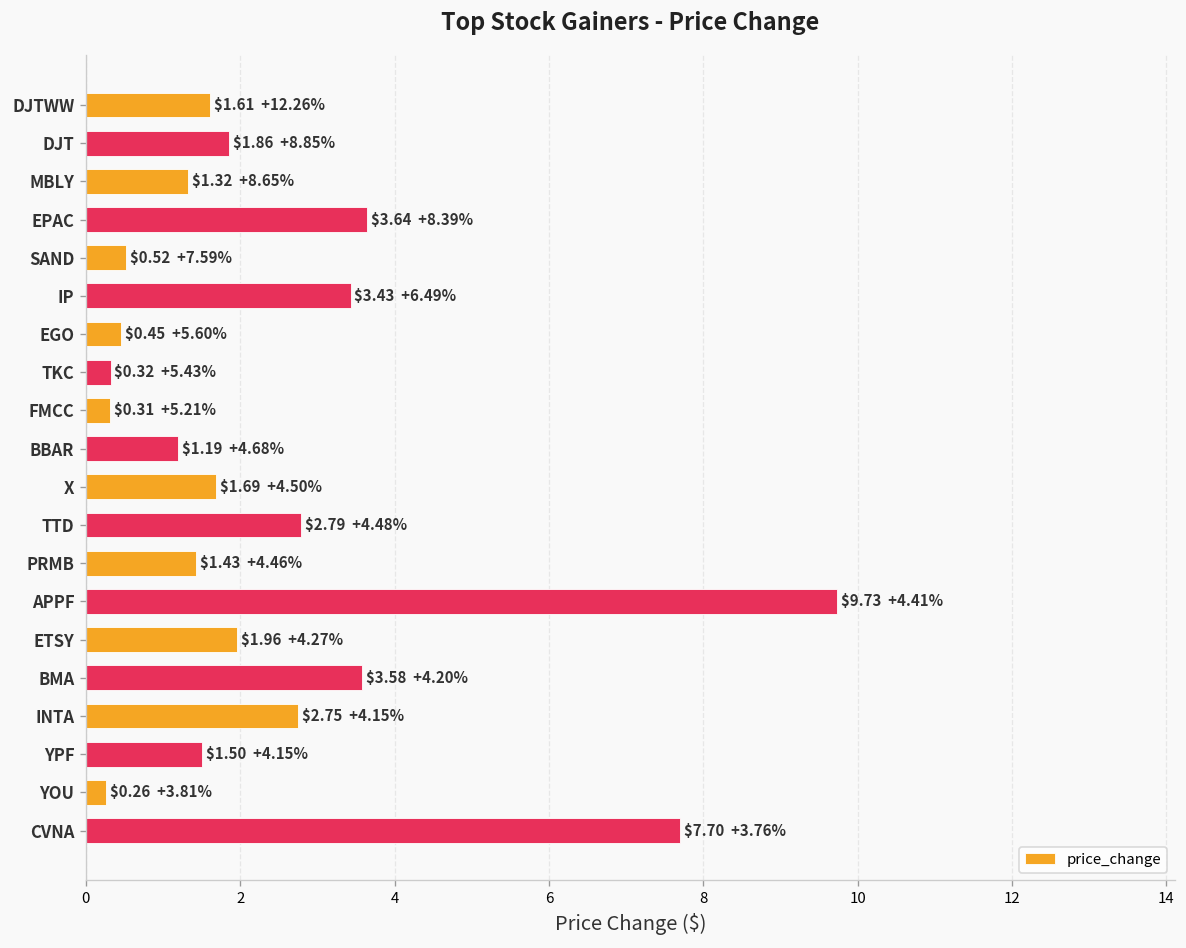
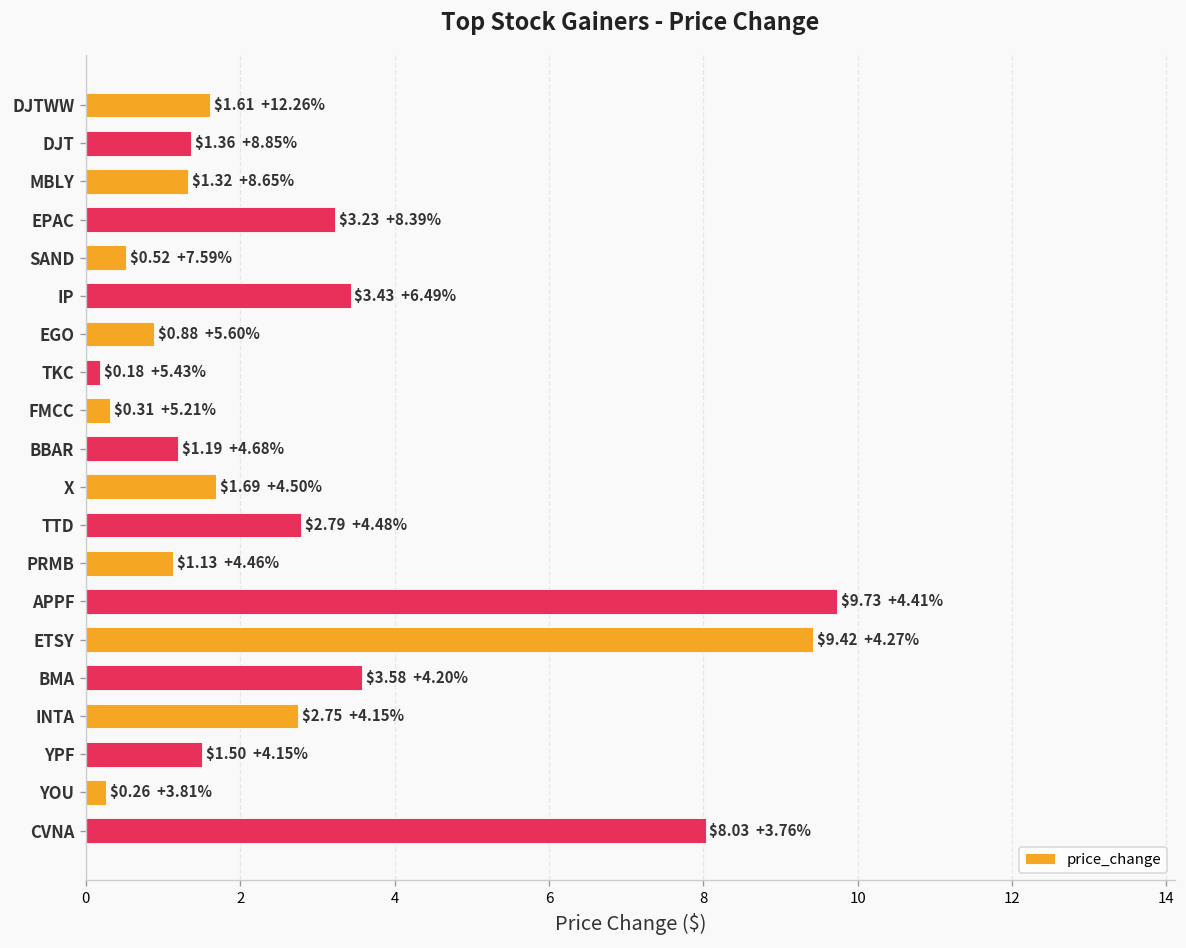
DJT: $1.86 -> $1.36
EPAC: $3.64 -> $3.23
EGO: $0.45 -> $0.88
TKC: $0.32 -> $0.18
PRMB: $1.43 -> $1.13
ETSY: $1.96 -> $9.42
CVNA: $7.70 -> $8.03
